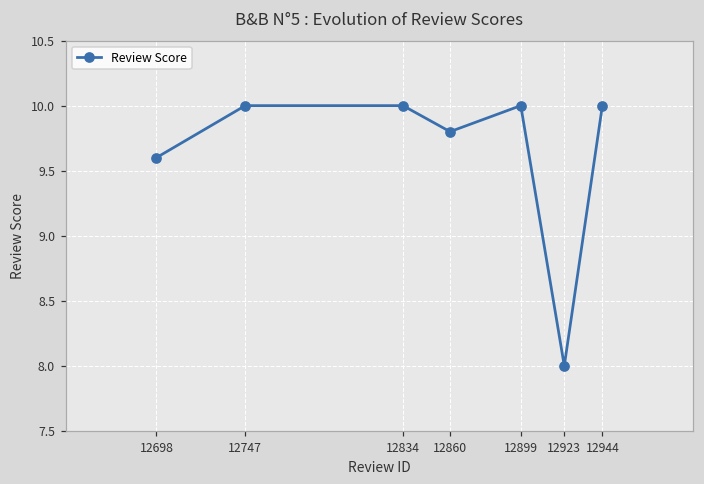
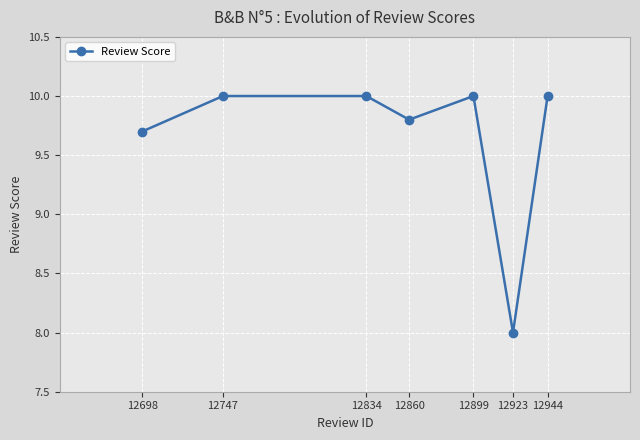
12698: 9.6 -> 9.7
